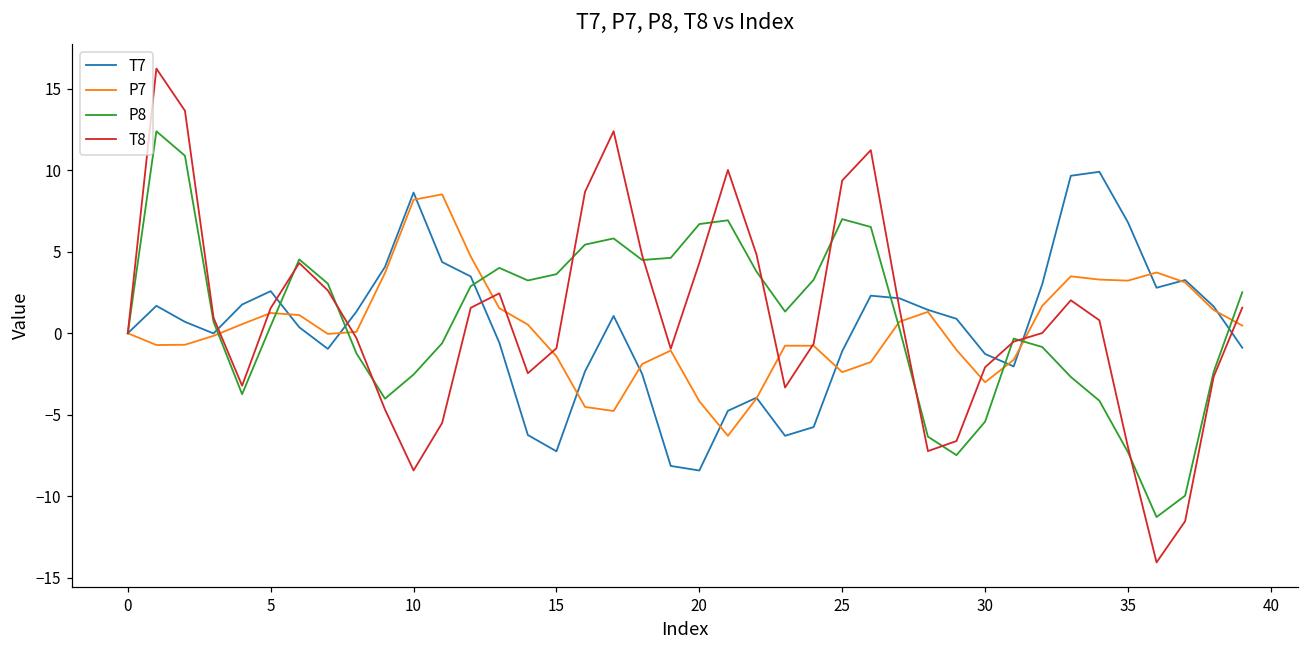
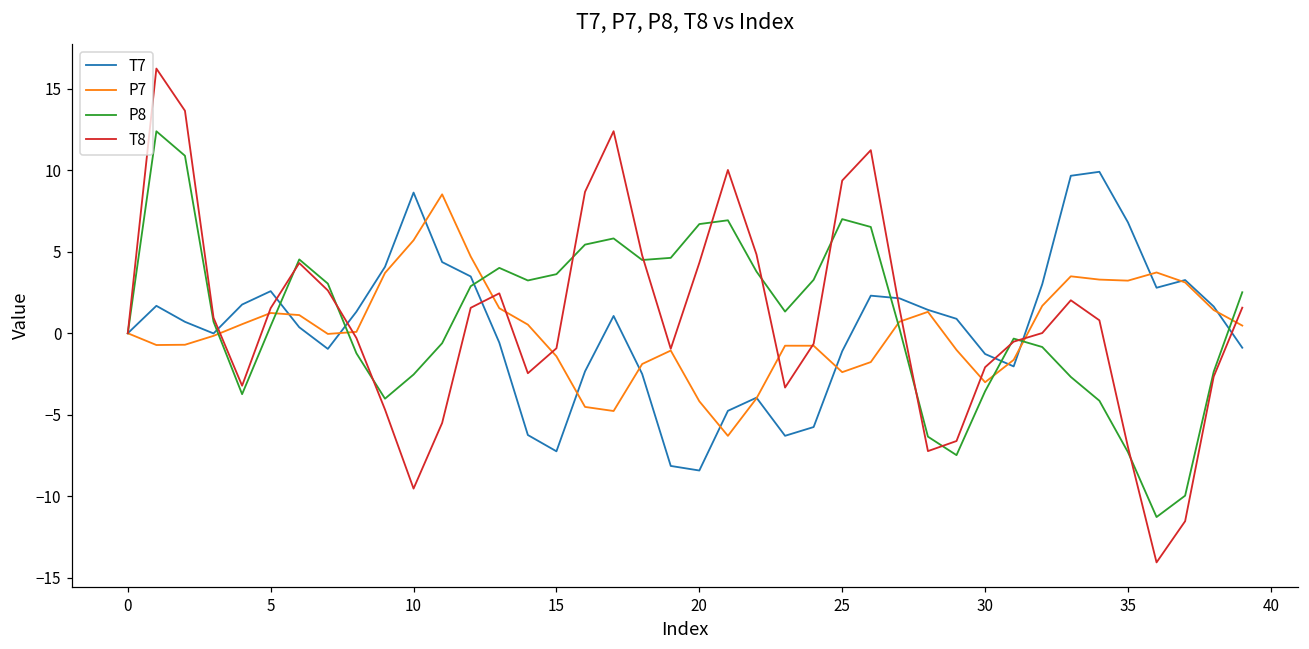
P7, 10: 8.2 -> 5.7
T8, 10: -8.4 -> -9.5
P8, 30: -5.4 -> -3.6
